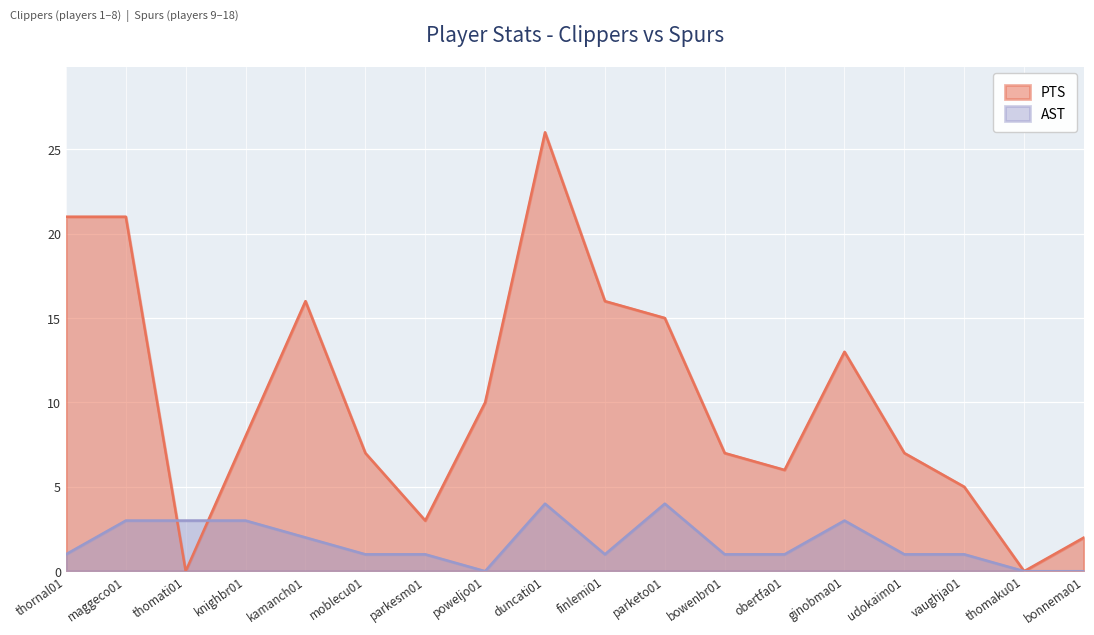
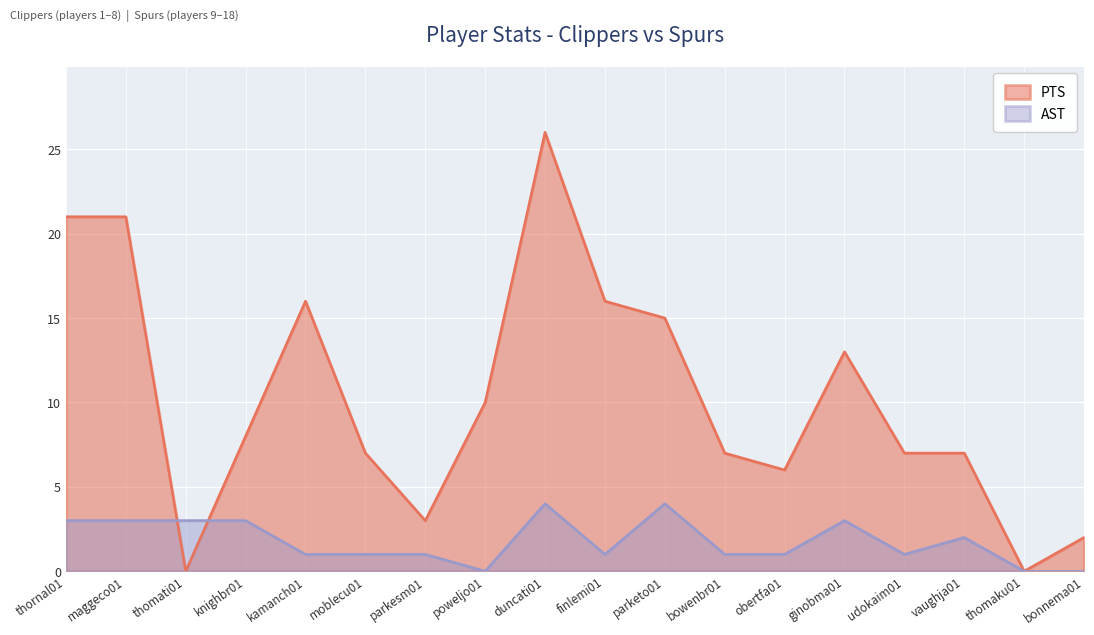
AST, thornal01: 1 -> 3
AST, kamanch01: 2 -> 1
PTS, vaughja01: 5 -> 7
AST, vaughja01: 1 -> 2
